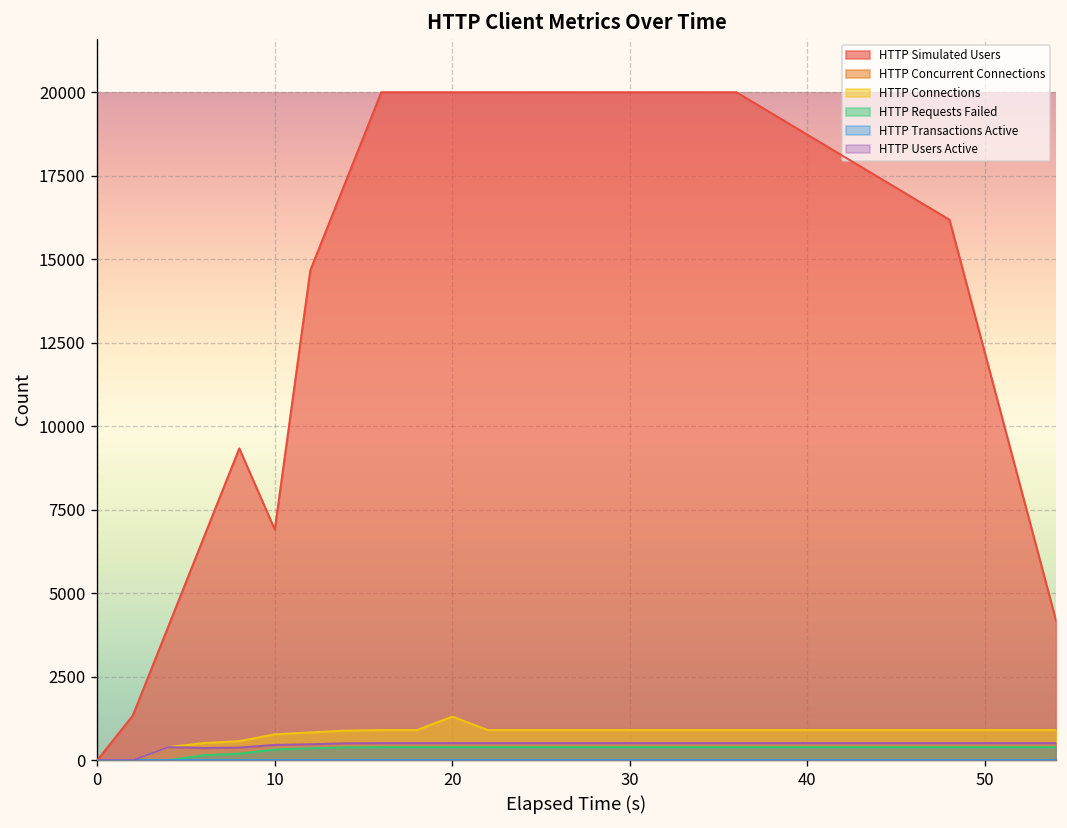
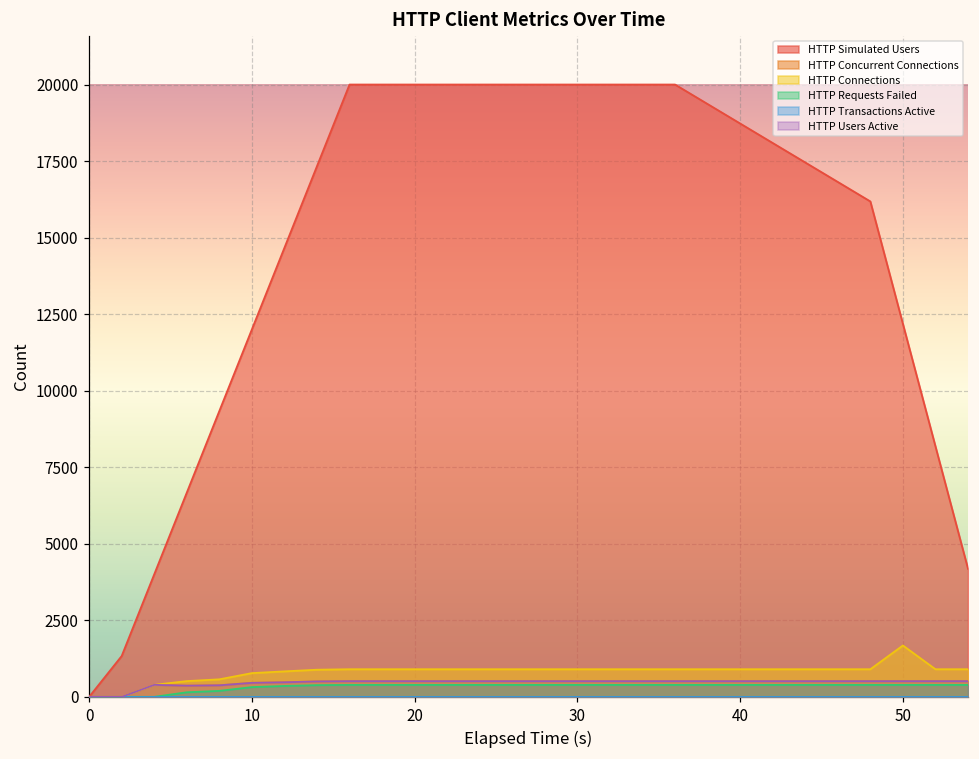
HTTP Simulated Users, 10: 6900 -> 12000
HTTP Connections, 20: 1300 -> 900
HTTP Connections, 50: 900 -> 1700
